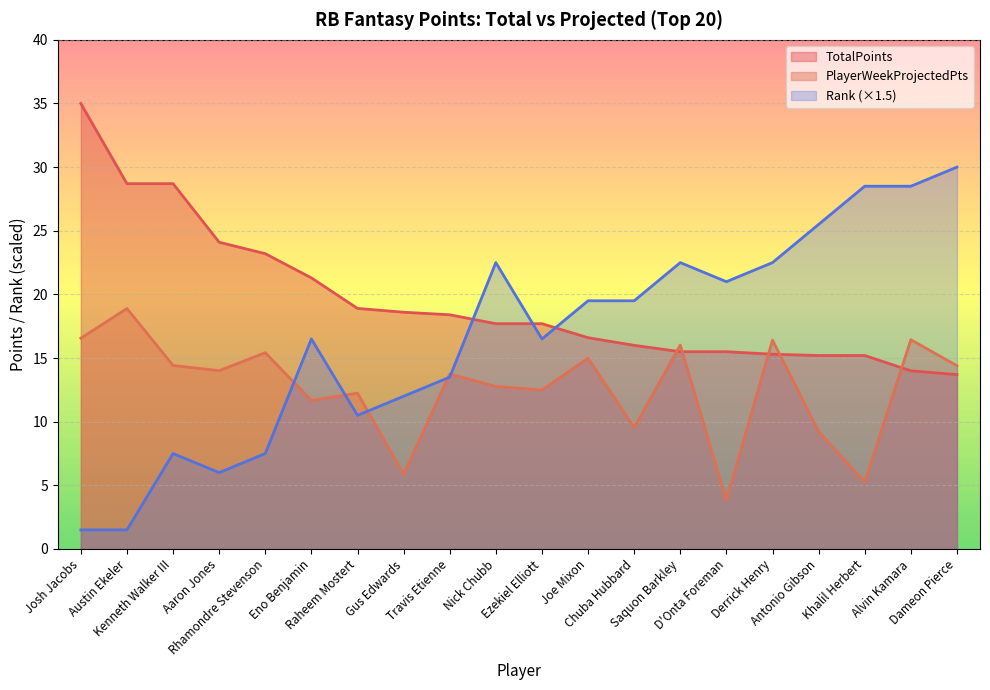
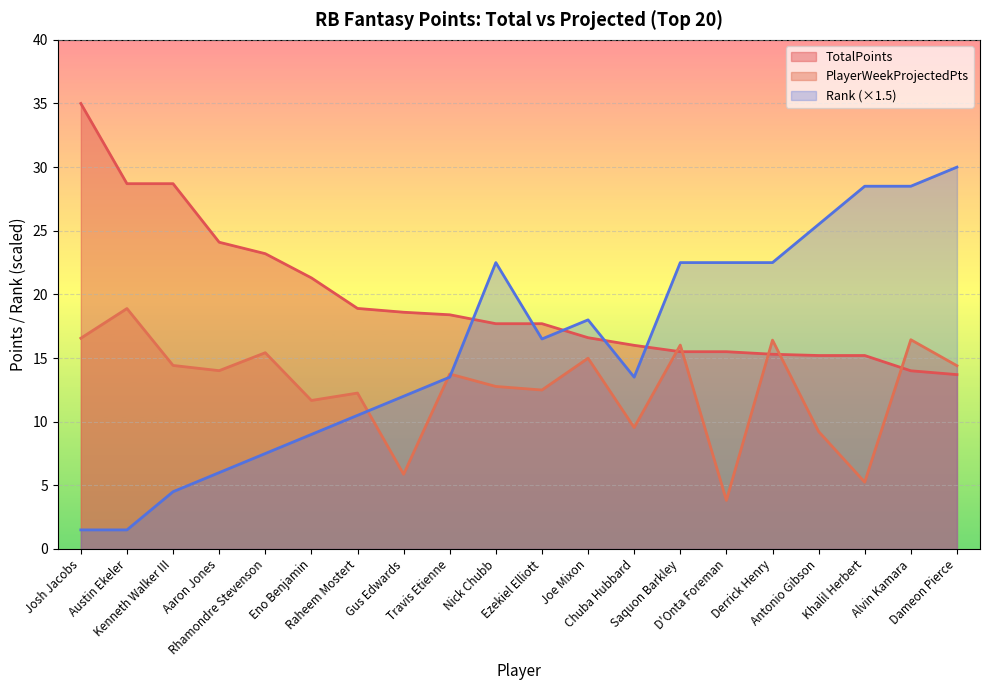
Rank (×1.5), Kenneth Walker III: 7.5 -> 4.5
Rank (×1.5), Eno Benjamin: 16.5 -> 9.0
Rank (×1.5), Joe Mixon: 19.5 -> 18.0
Rank (×1.5), Chuba Hubbard: 19.5 -> 13.5
Rank (×1.5), D'Onta Foreman: 21.0 -> 22.5
